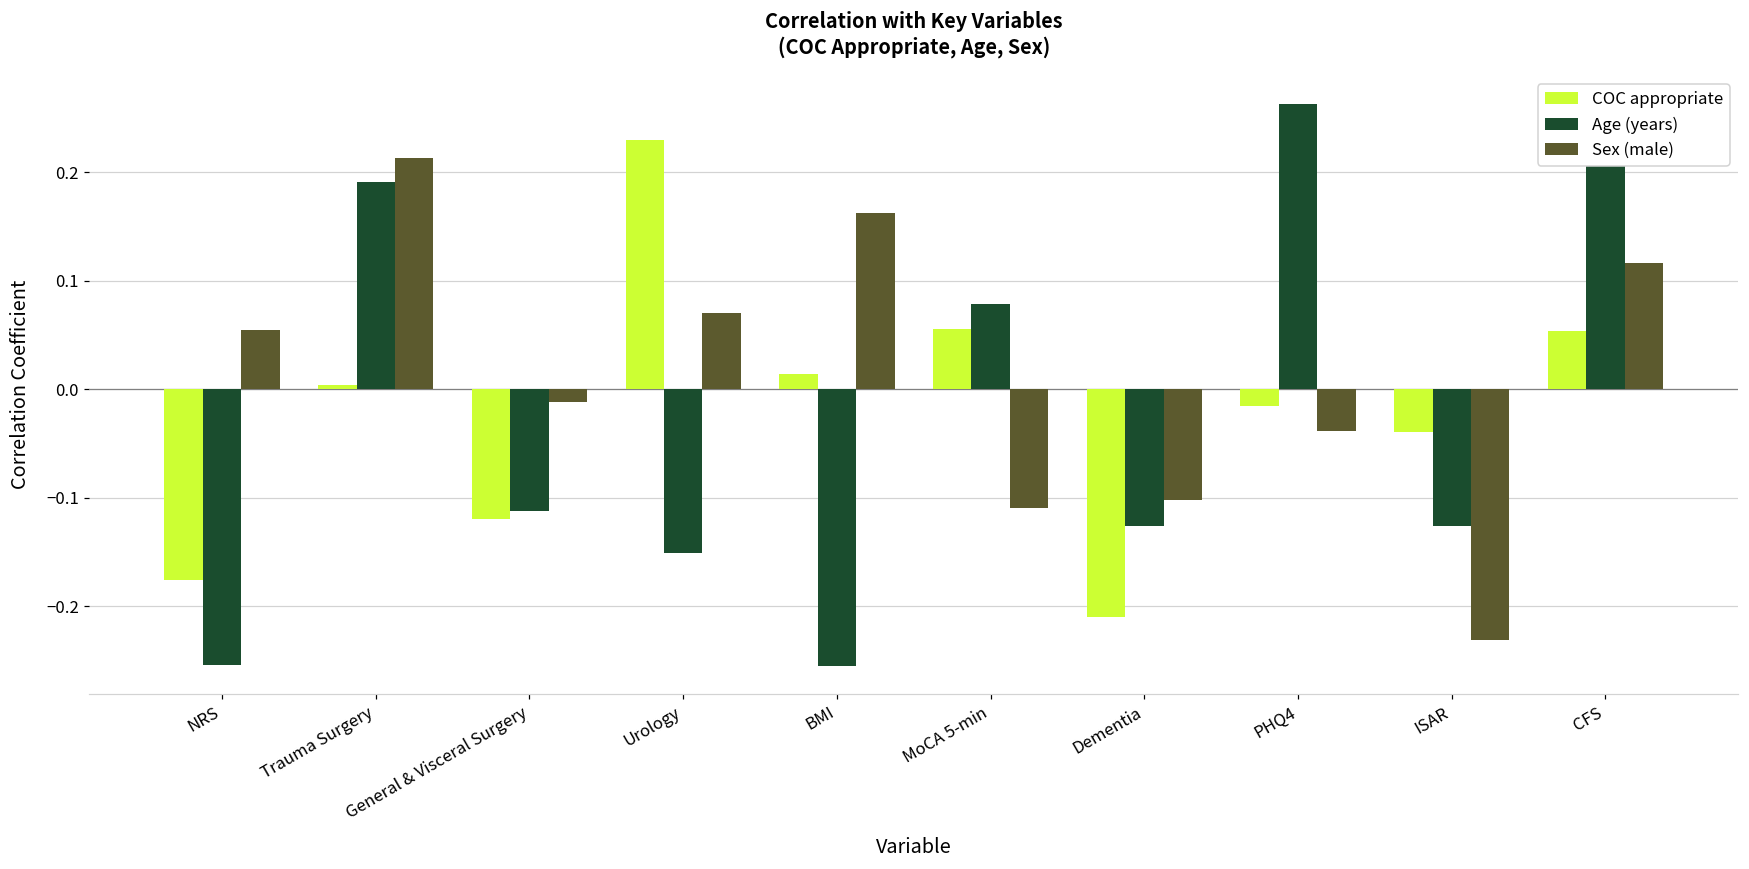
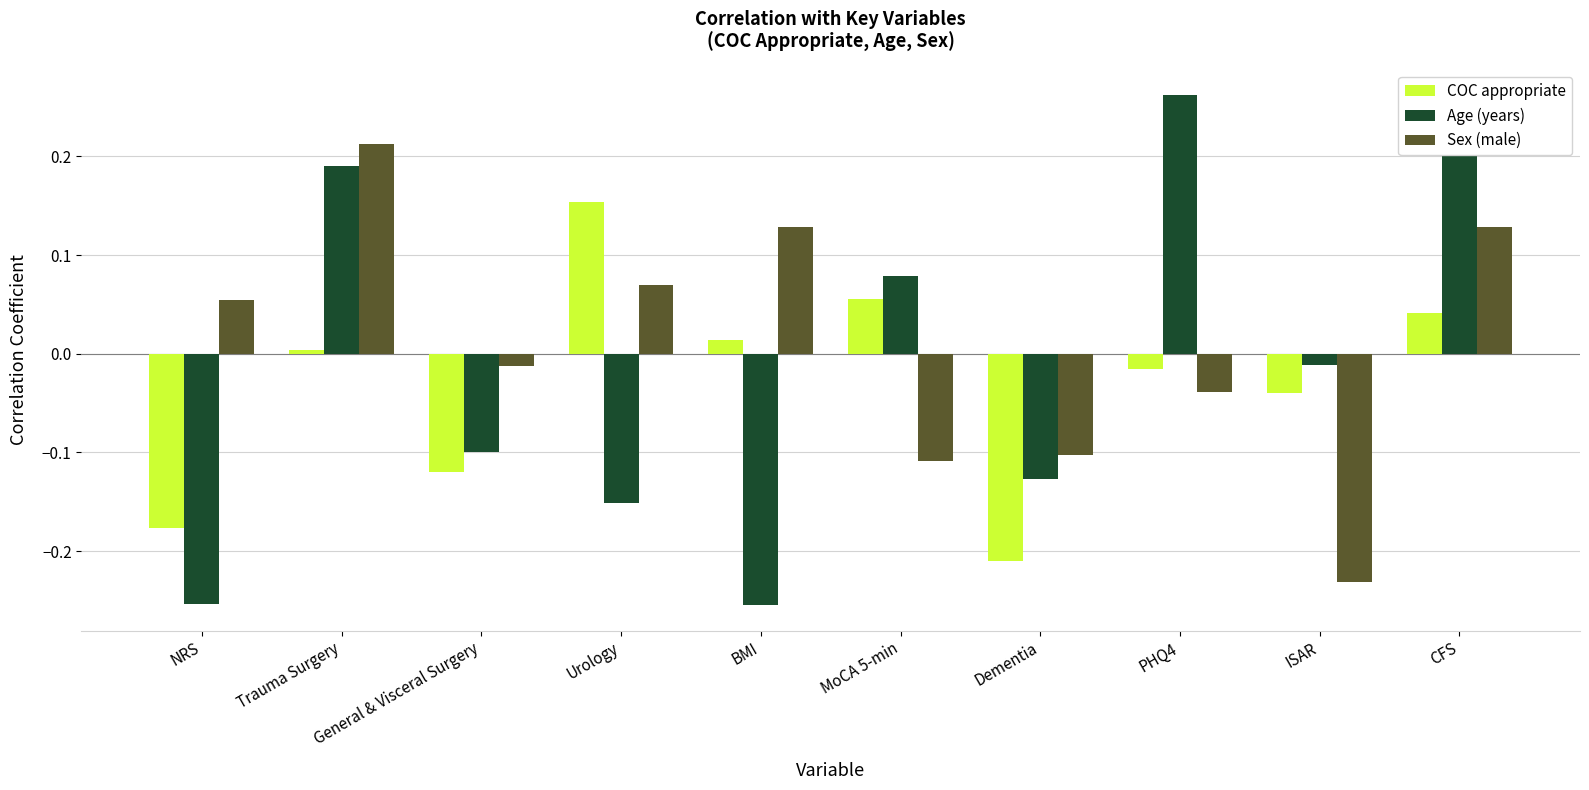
Age (years), General & Visceral Surgery: -0.11 -> -0.10
COC appropriate, Urology: 0.23 -> 0.15
Sex (male), BMI: 0.16 -> 0.13
Age (years), ISAR: -0.13 -> -0.01
COC appropriate, CFS: 0.05 -> 0.04
Sex (male), CFS: 0.12 -> 0.13
